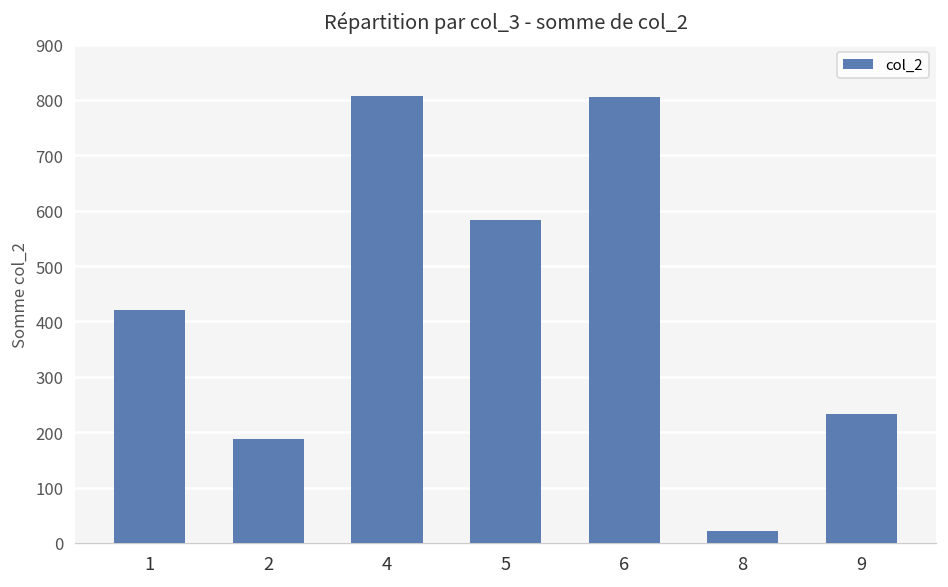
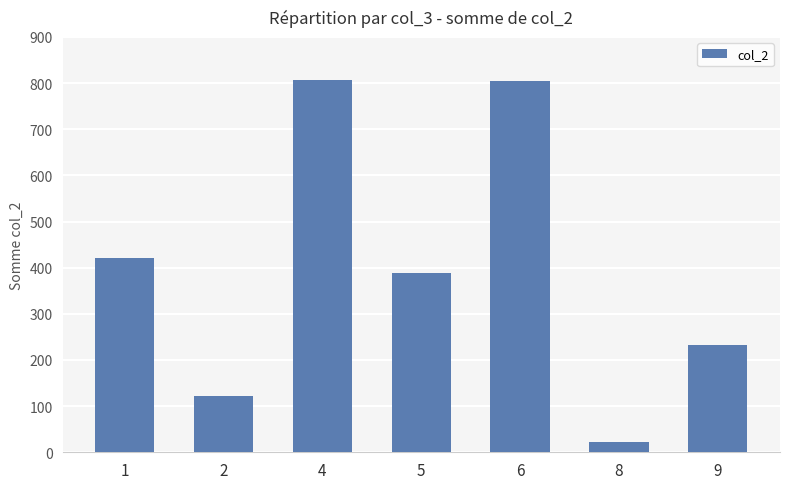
2: 190 -> 120
5: 580 -> 390
